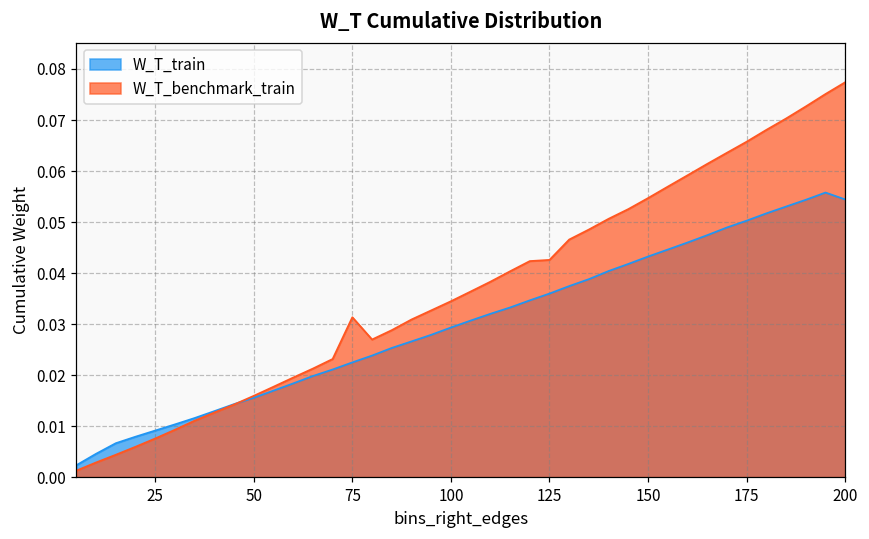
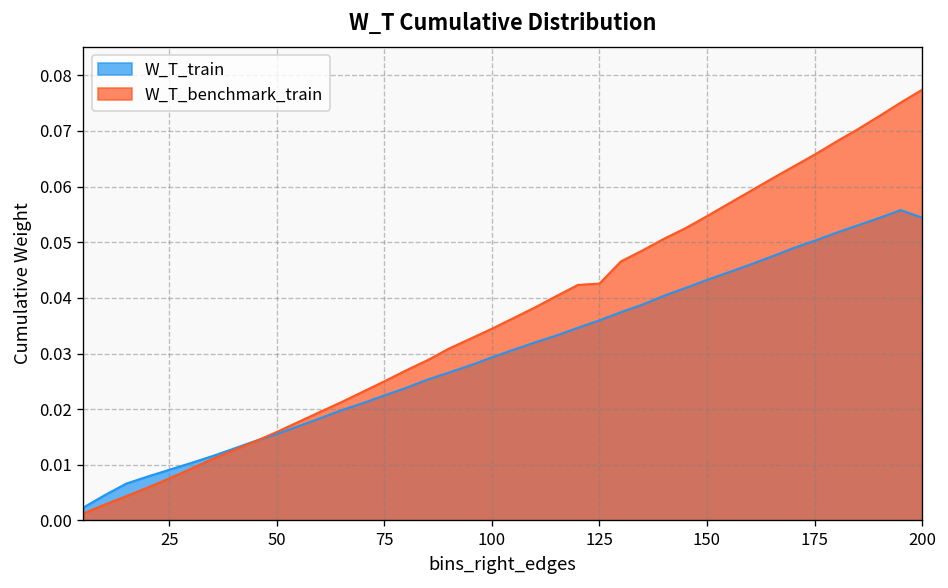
W_T_benchmark_train, 75: 0.031 -> 0.025
